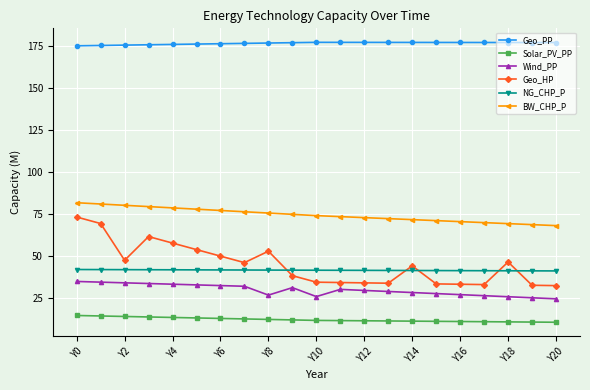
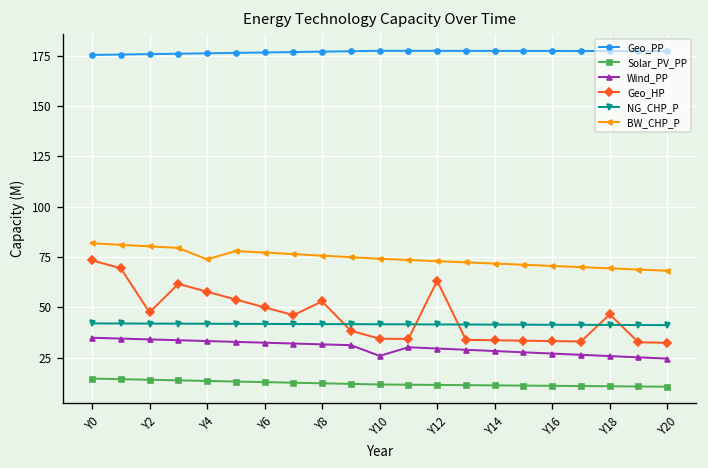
BW_CHP_P, Y4: 79 -> 74
Wind_PP, Y8: 27 -> 32
Geo_HP, Y12: 34 -> 63
Geo_HP, Y14: 44 -> 34
